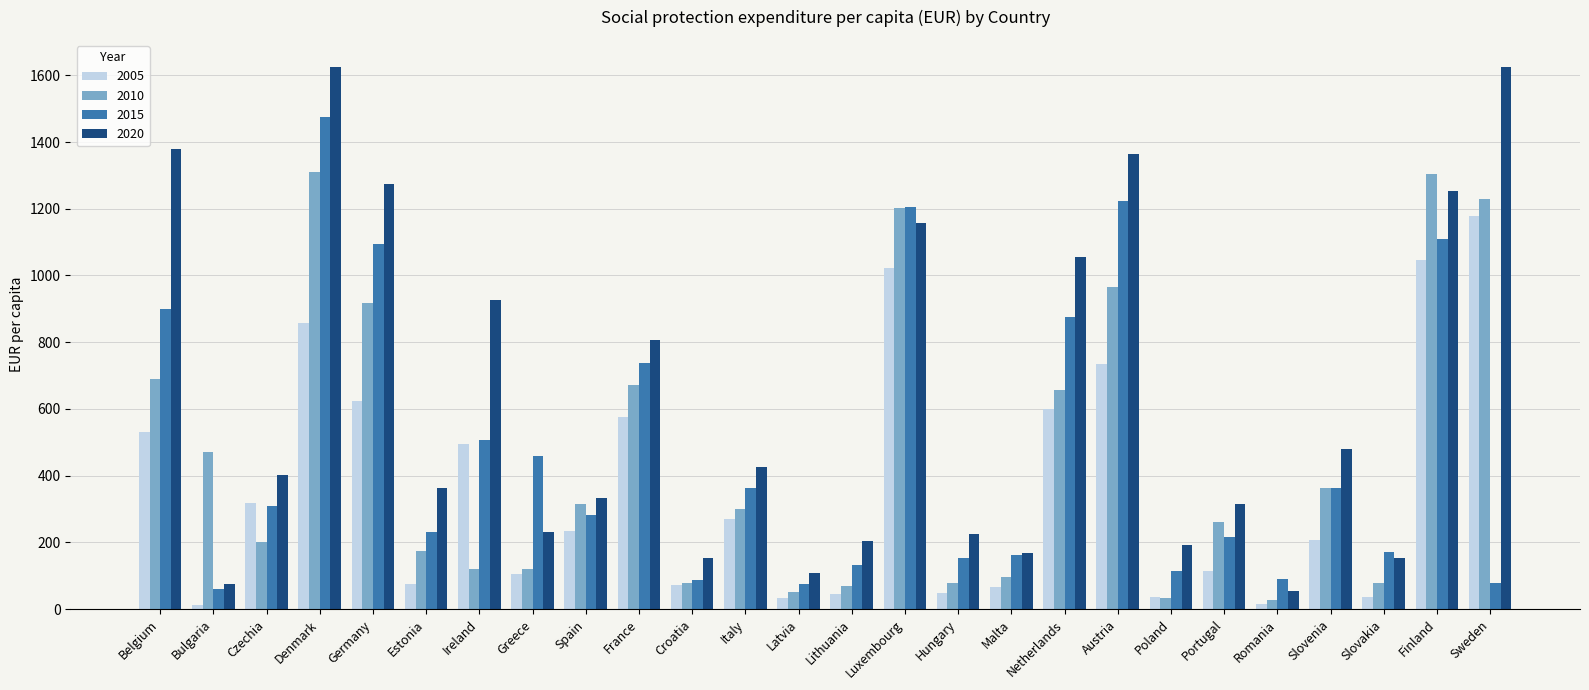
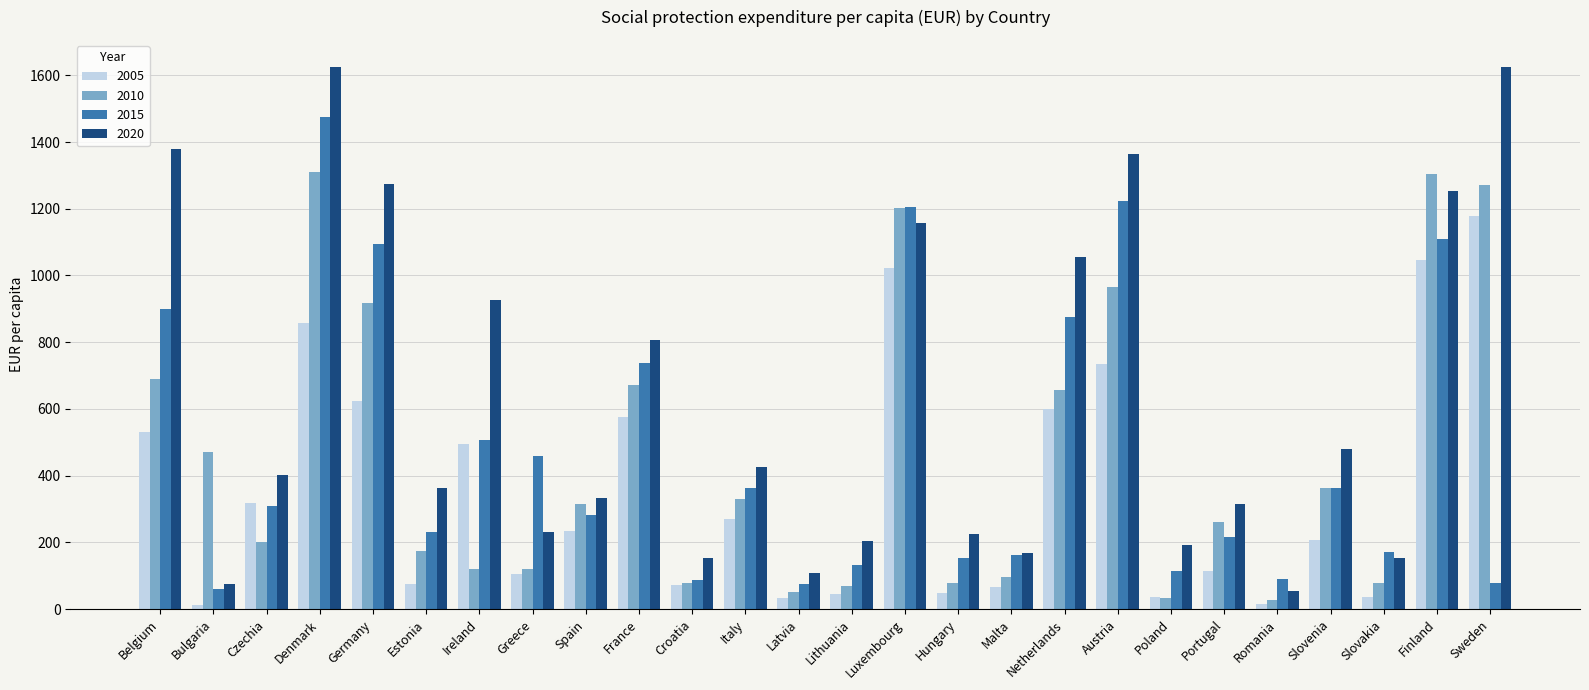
2010, Italy: 300 -> 330
2010, Sweden: 1230 -> 1270
